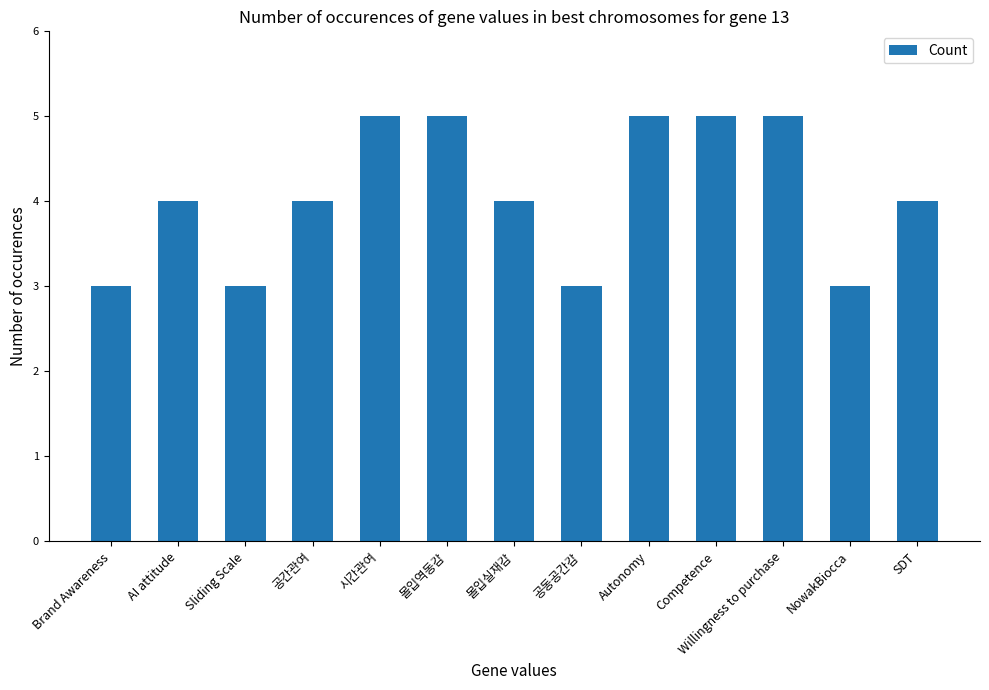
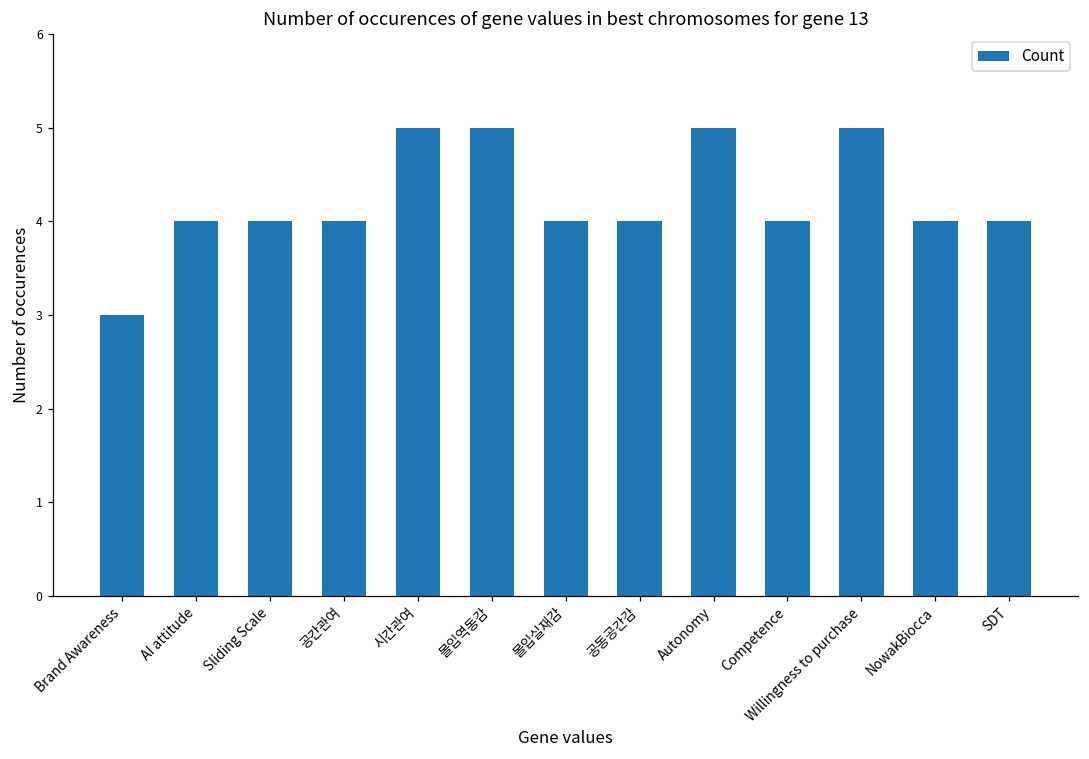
Sliding Scale: 3 -> 4
공동공간감: 3 -> 4
Competence: 5 -> 4
NowakBiocca: 3 -> 4
